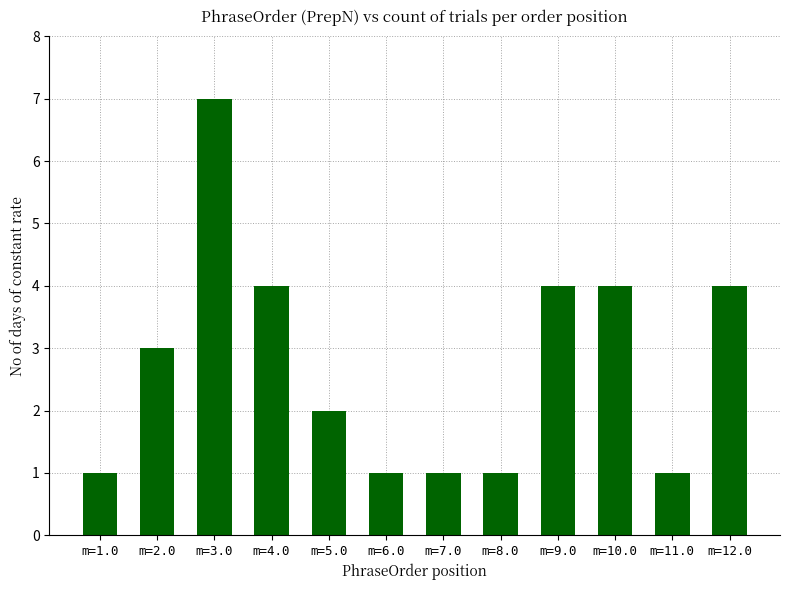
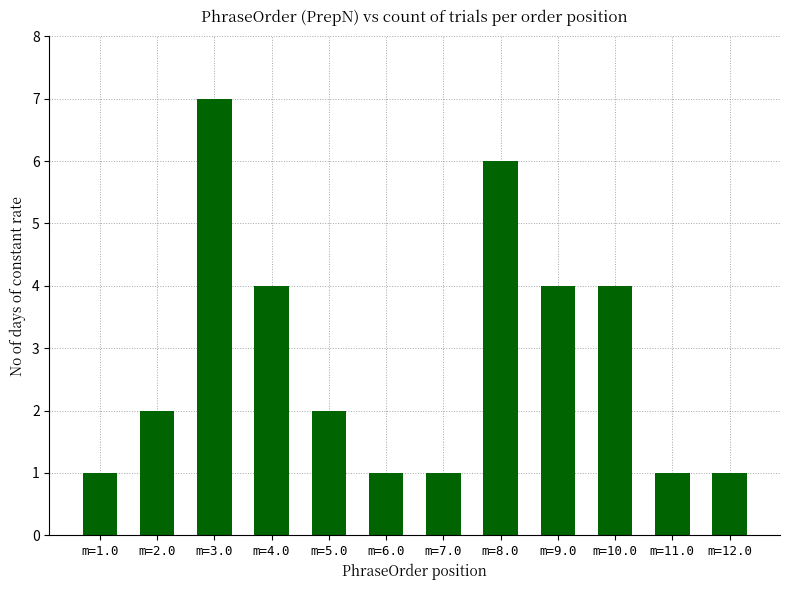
m=2.0: 3 -> 2
m=8.0: 1 -> 6
m=12.0: 4 -> 1
